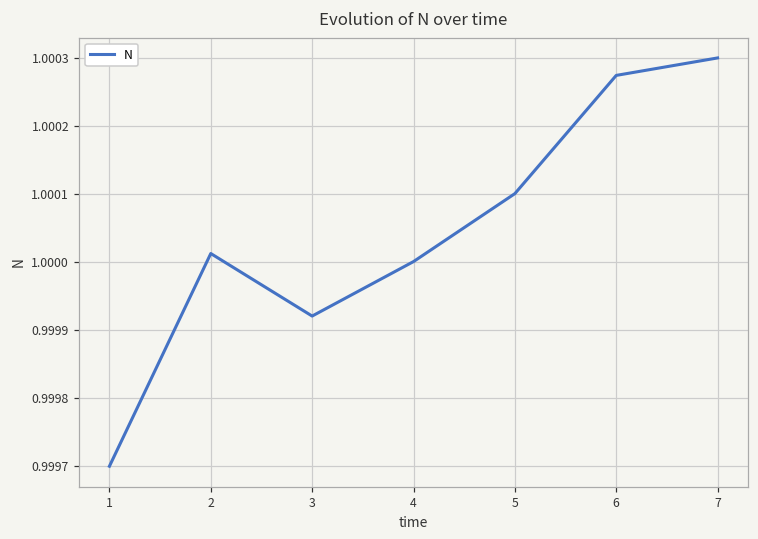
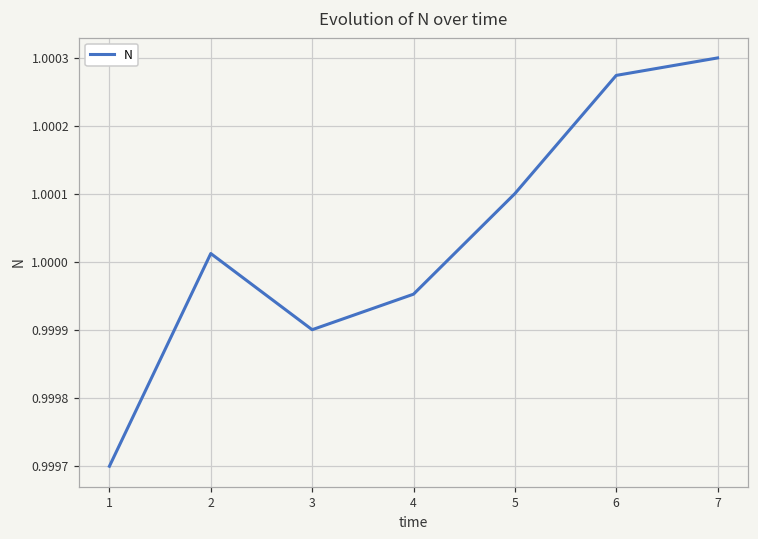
3: 0.99992 -> 0.99990
4: 1.00000 -> 0.99995
